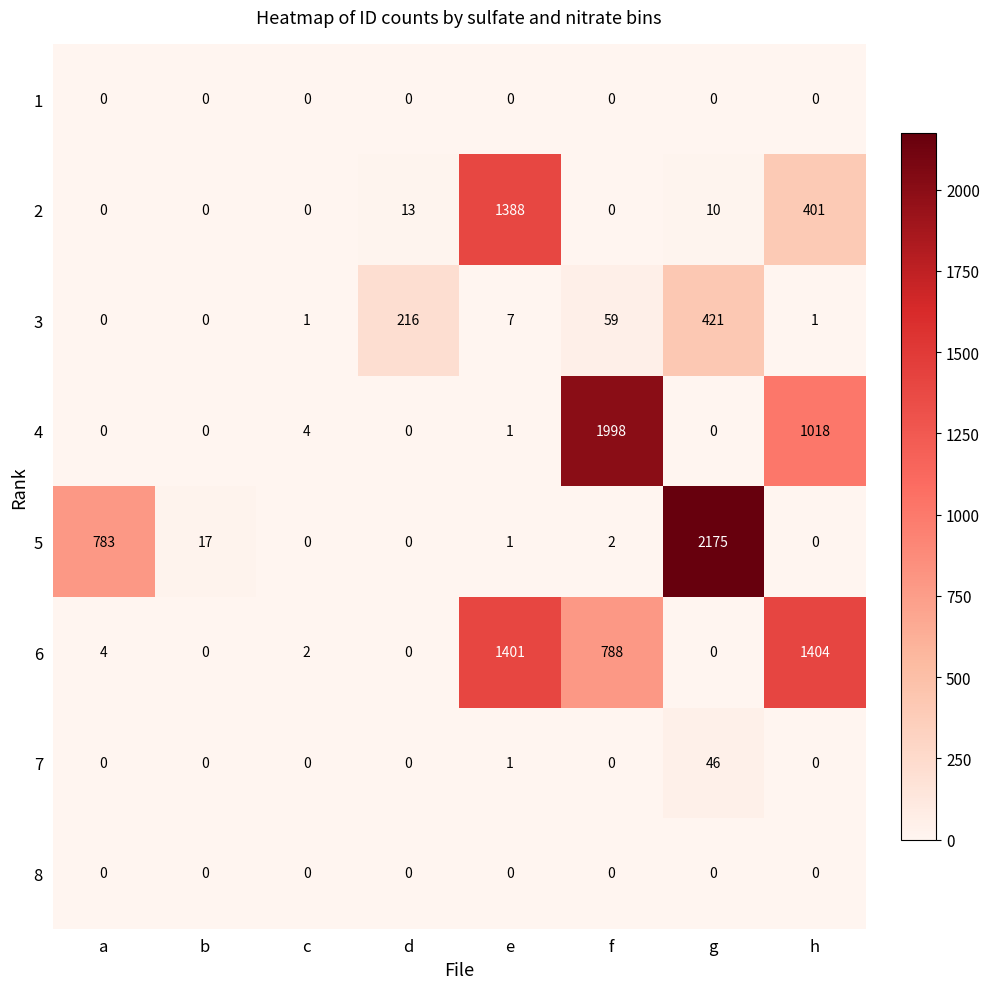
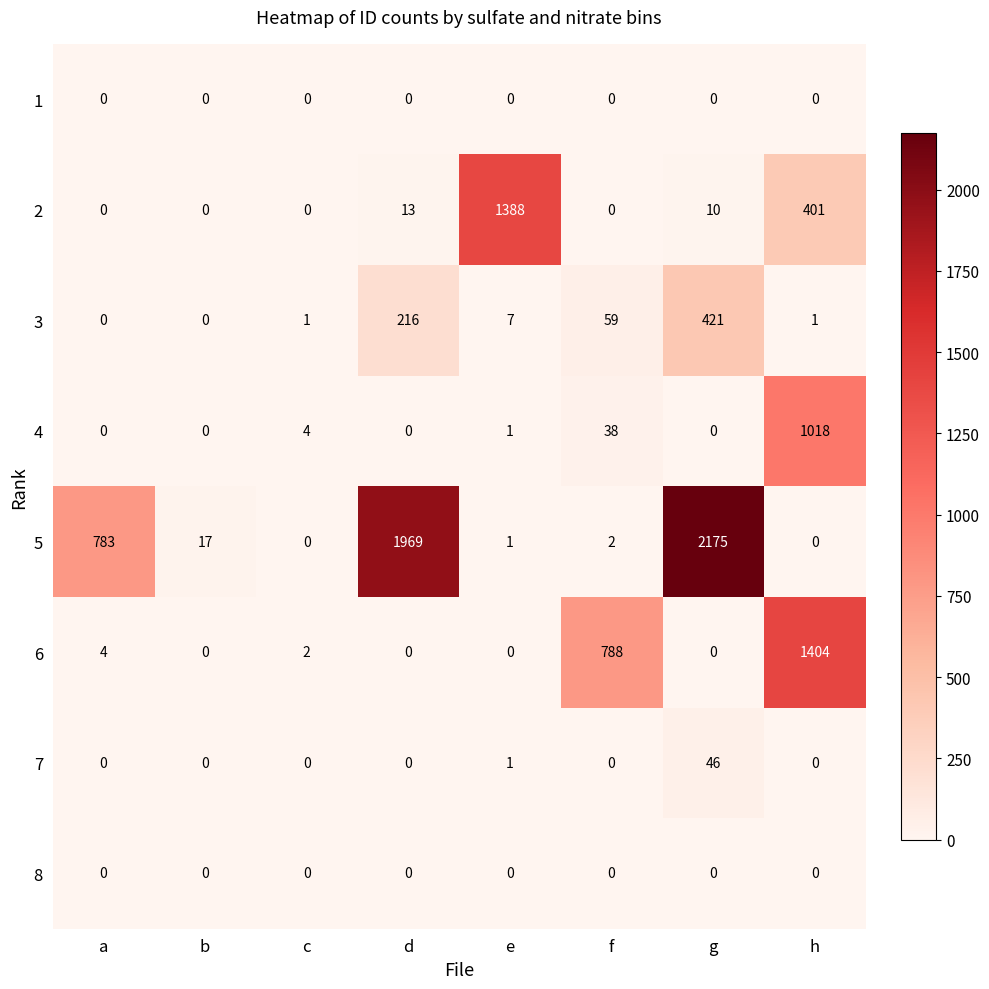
4, f: 1998 -> 38
5, d: 0 -> 1969
6, e: 1401 -> 0
